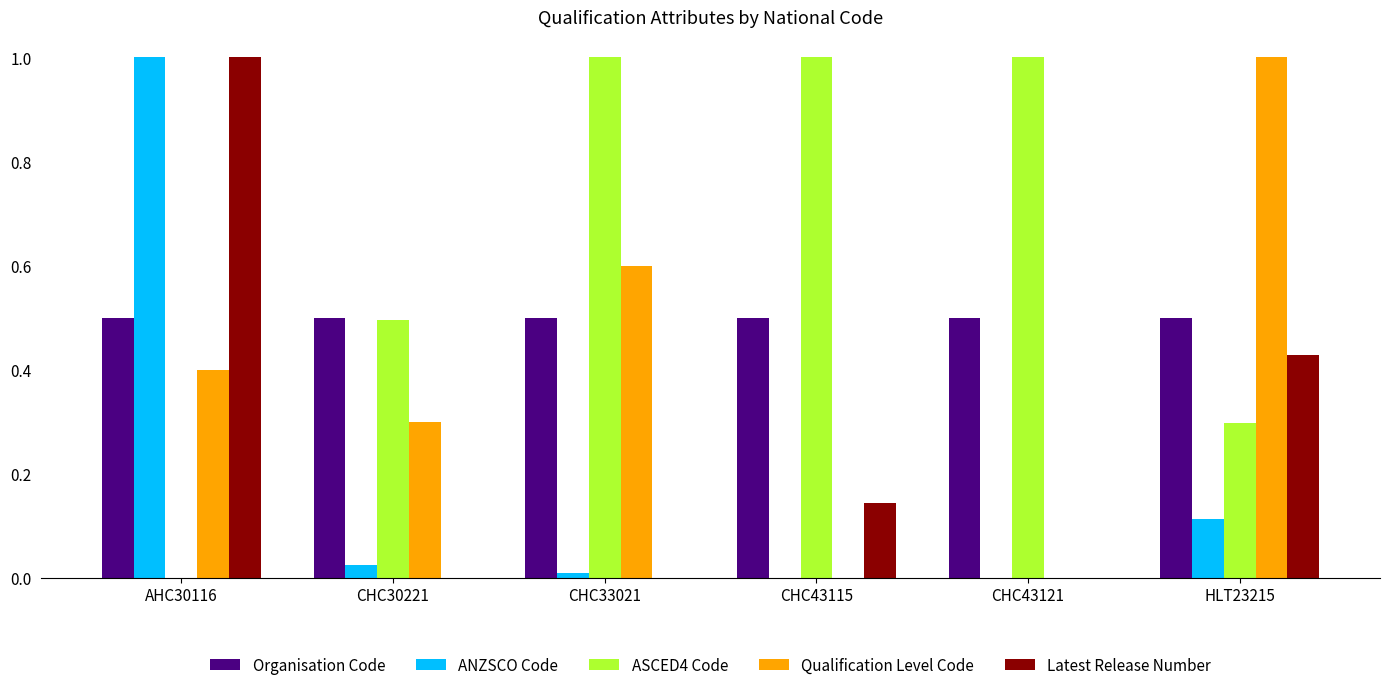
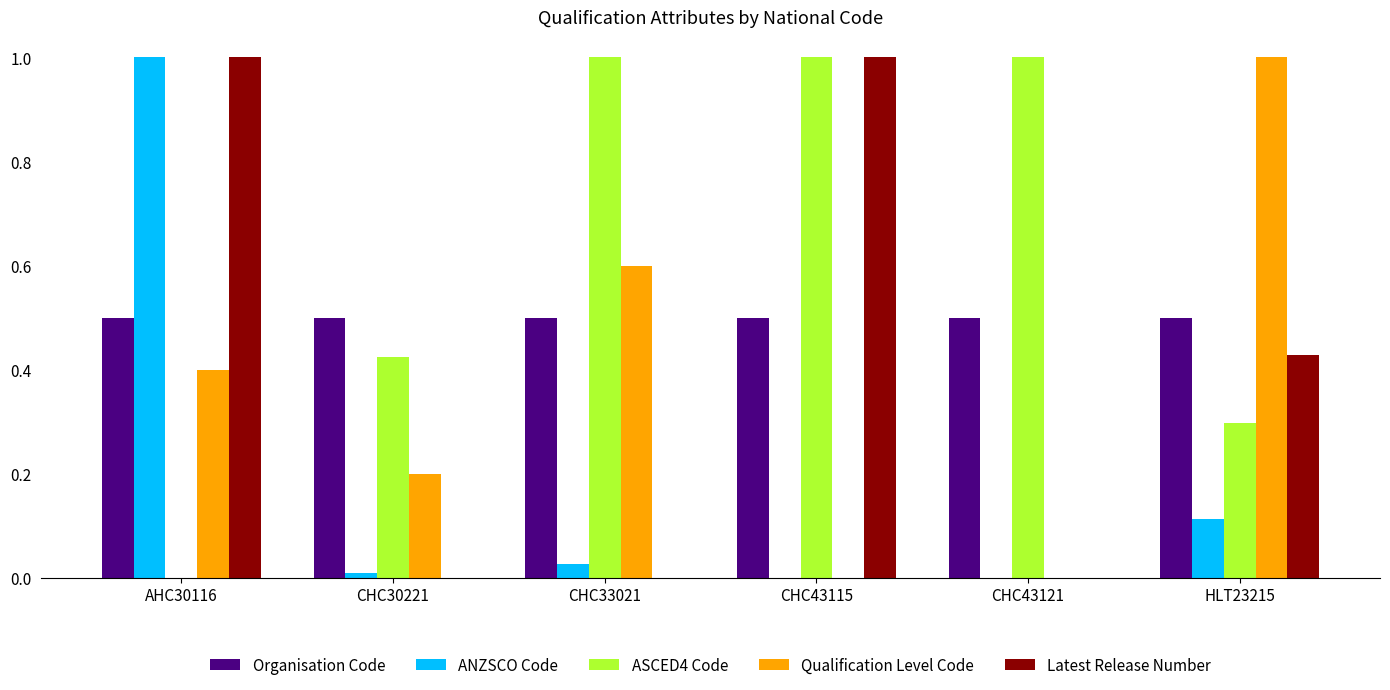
ANZSCO Code, CHC30221: 0.02 -> 0.01
ASCED4 Code, CHC30221: 0.50 -> 0.42
Qualification Level Code, CHC30221: 0.30 -> 0.20
ANZSCO Code, CHC33021: 0.01 -> 0.03
Latest Release Number, CHC43115: 0.14 -> 1.00
